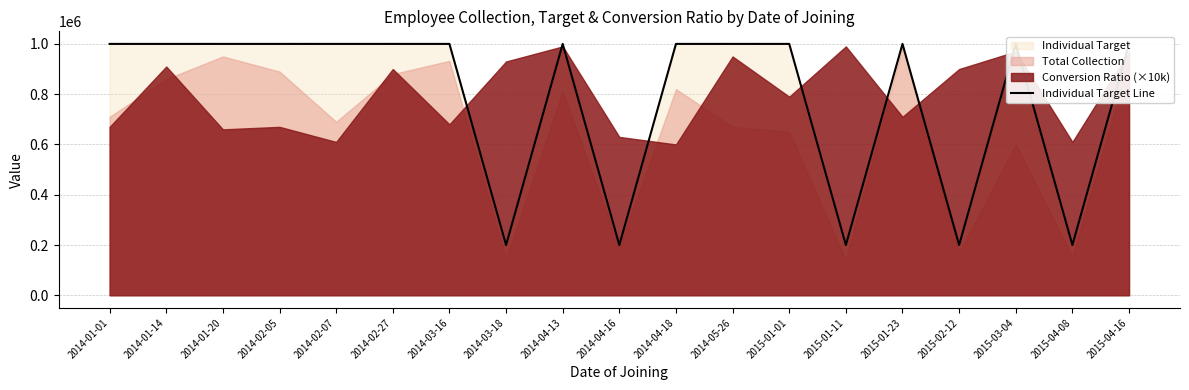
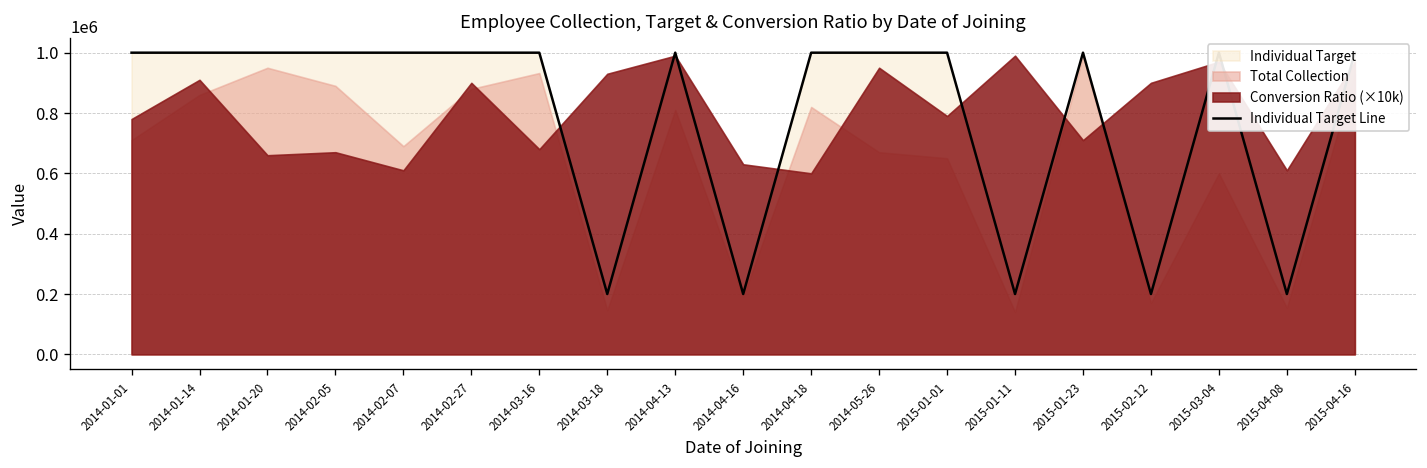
Conversion Ratio (×10k), 2014-01-01: 670000 -> 780000
